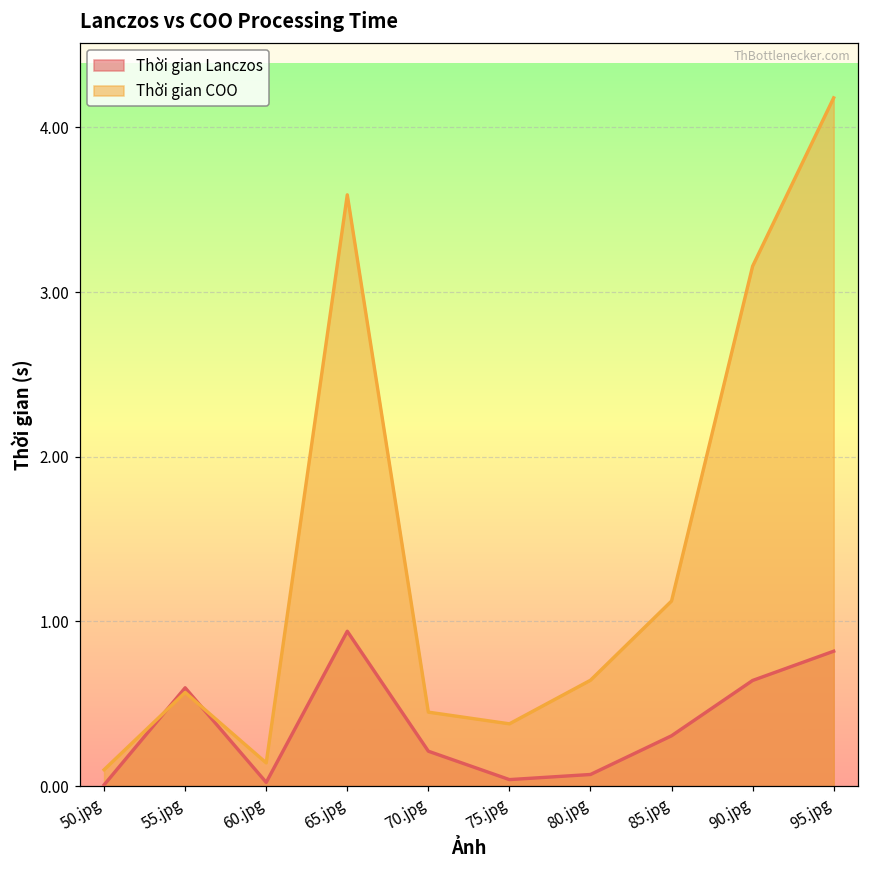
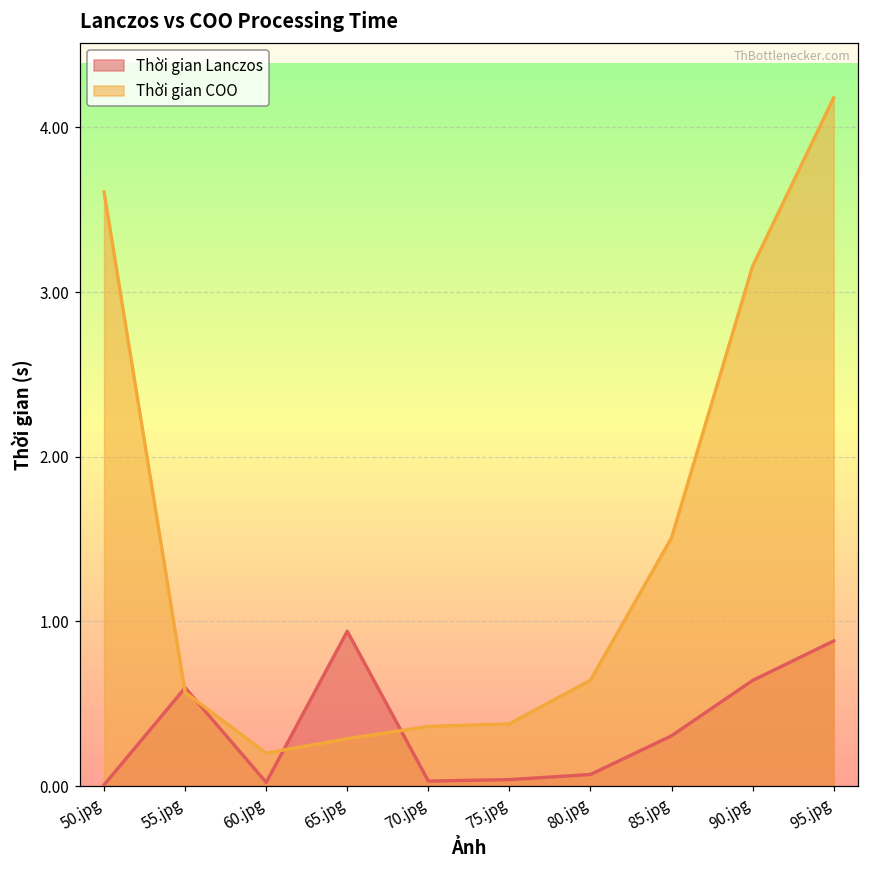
Thời gian COO, 50.jpg: 0.10 -> 3.61
Thời gian COO, 60.jpg: 0.14 -> 0.20
Thời gian COO, 65.jpg: 3.59 -> 0.29
Thời gian Lanczos, 70.jpg: 0.21 -> 0.03
Thời gian COO, 70.jpg: 0.45 -> 0.36
Thời gian COO, 85.jpg: 1.12 -> 1.51
Thời gian Lanczos, 95.jpg: 0.82 -> 0.88
